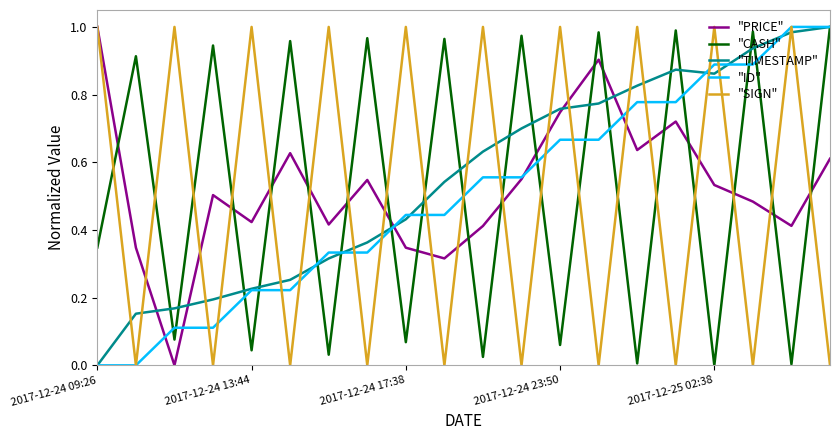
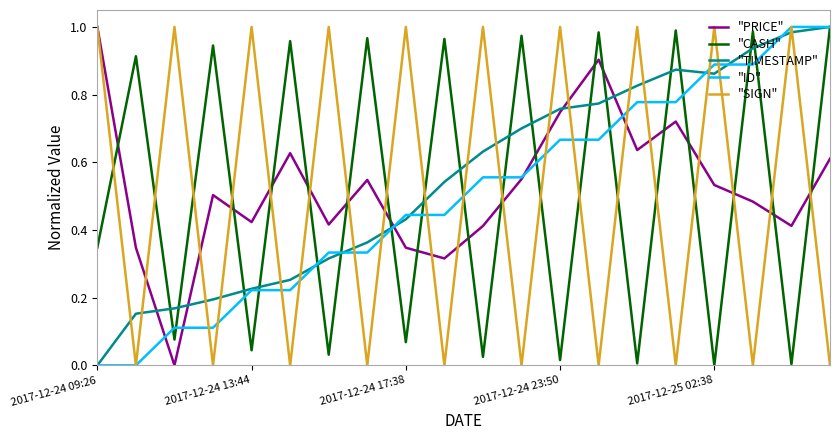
"CASH", 2017-12-24 23:50: 0.06 -> 0.02
